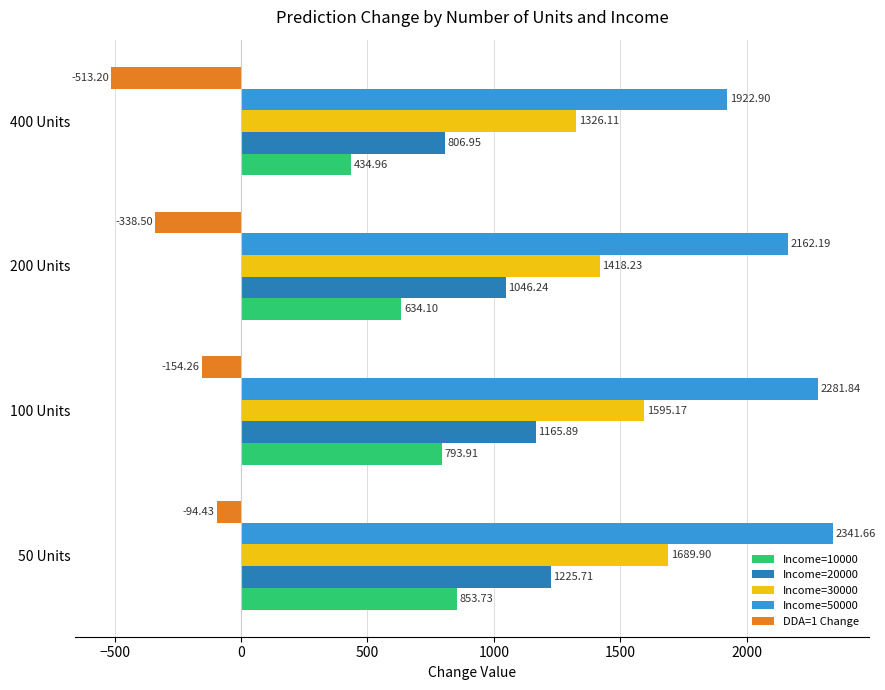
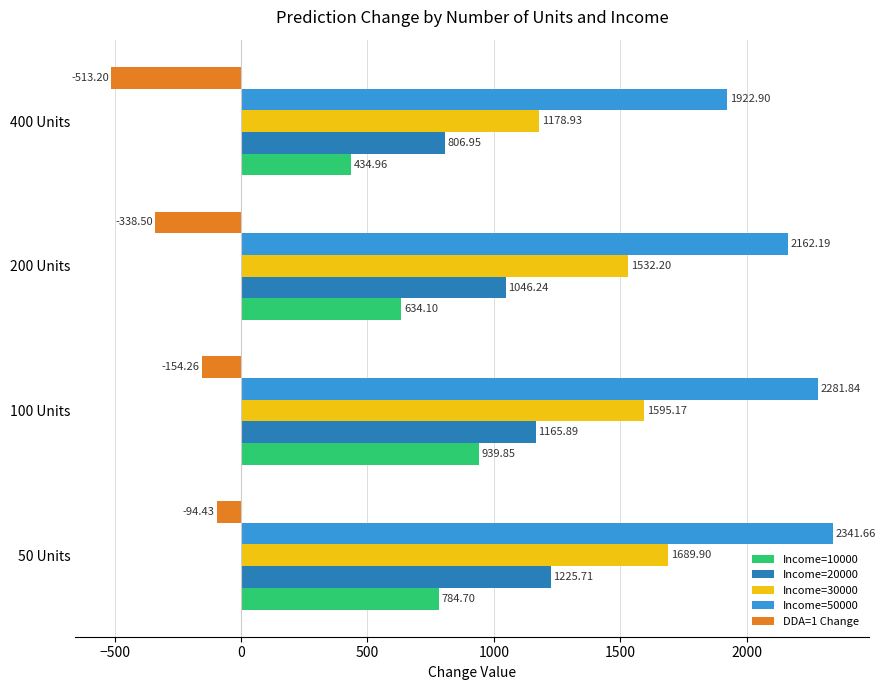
Income=30000, 400 Units: 1326.11 -> 1178.93
Income=30000, 200 Units: 1418.23 -> 1532.20
Income=10000, 100 Units: 793.91 -> 939.85
Income=10000, 50 Units: 853.73 -> 784.70
